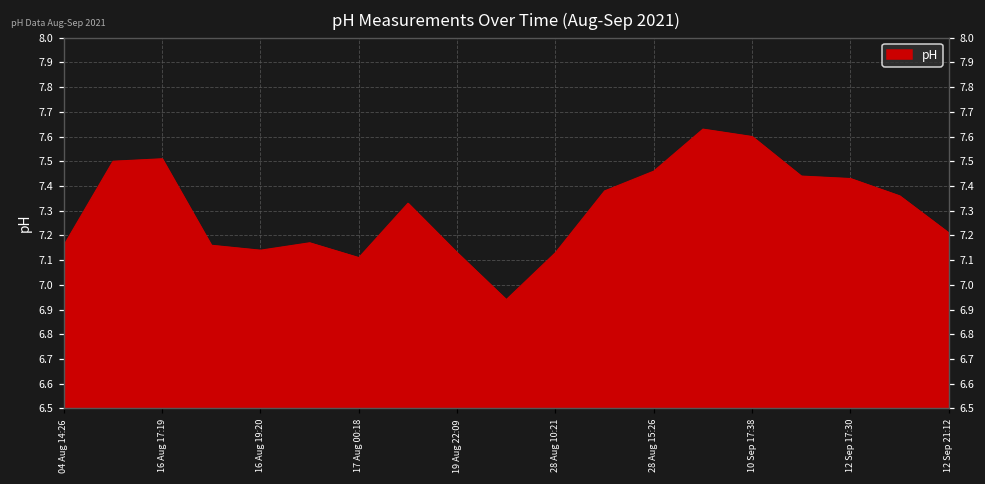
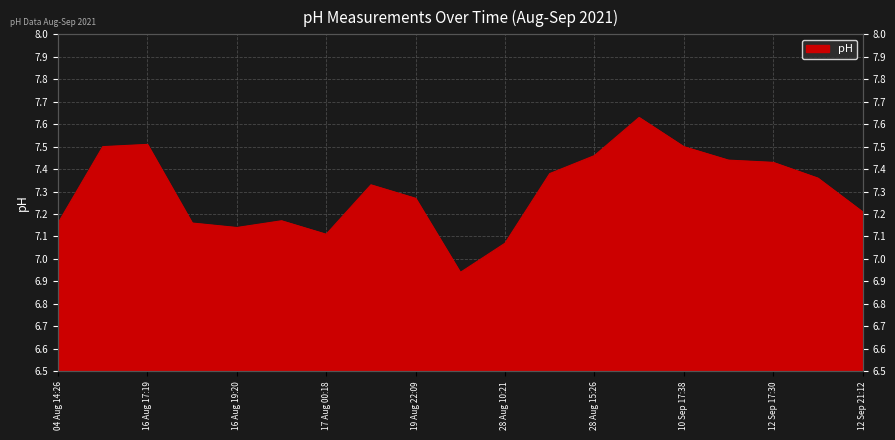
19 Aug 22:09: 7.13 -> 7.27
28 Aug 10:21: 7.13 -> 7.07
10 Sep 17:38: 7.6 -> 7.5
